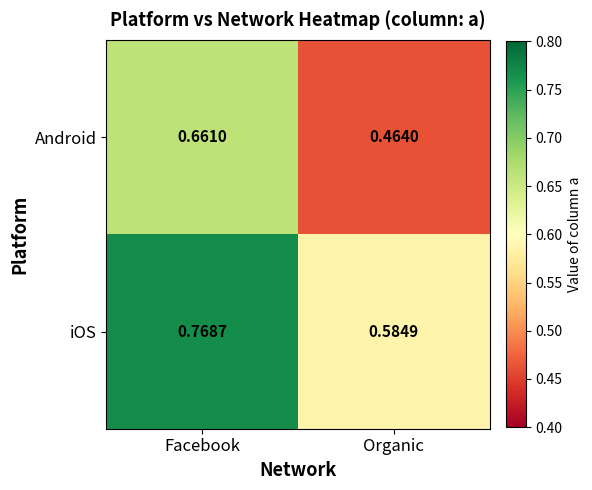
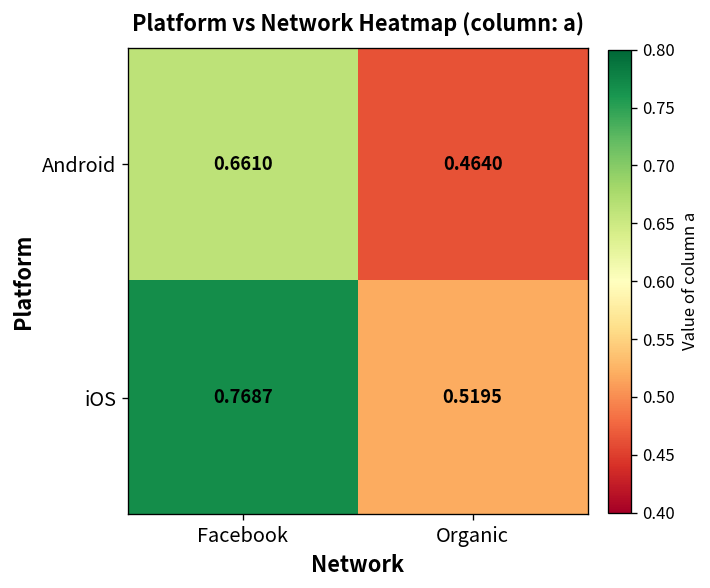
iOS, Organic: 0.5849 -> 0.5195
